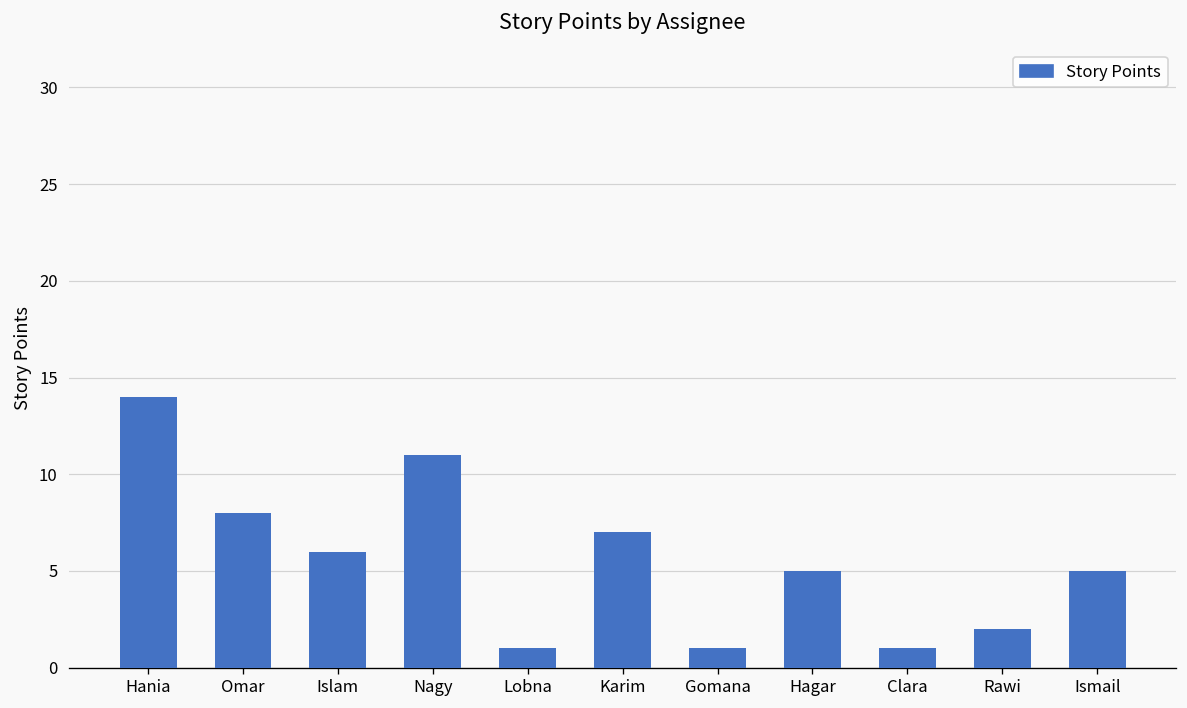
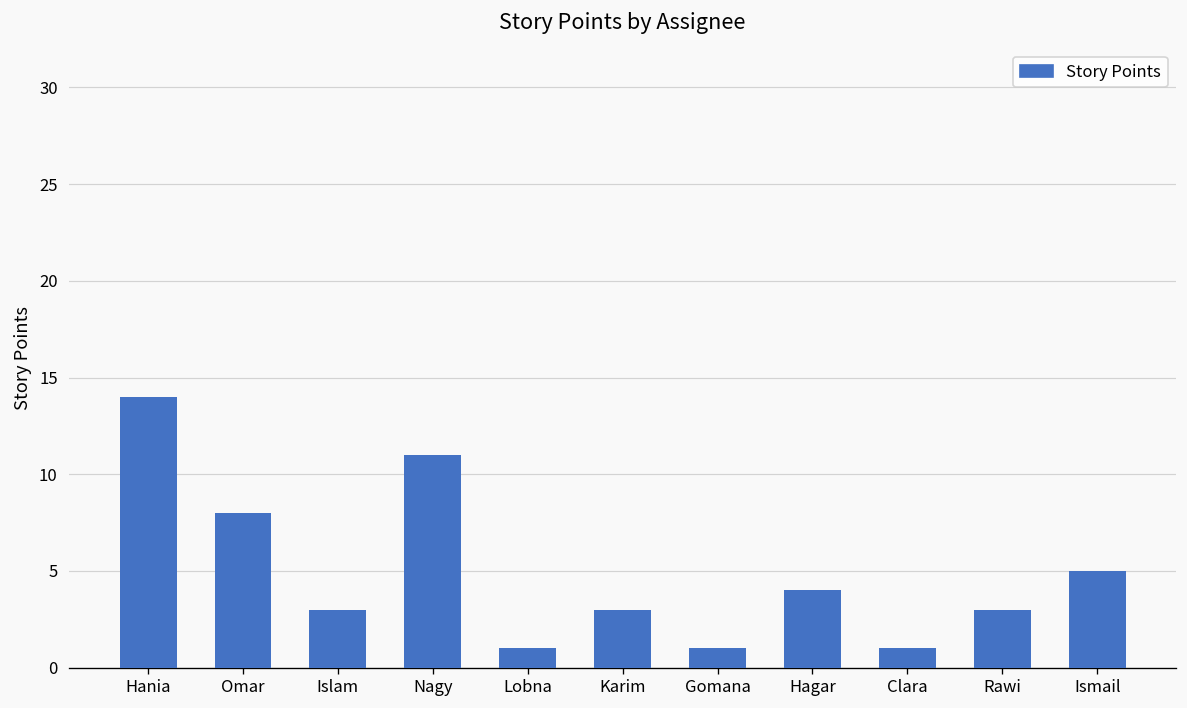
Islam: 6 -> 3
Karim: 7 -> 3
Hagar: 5 -> 4
Rawi: 2 -> 3
